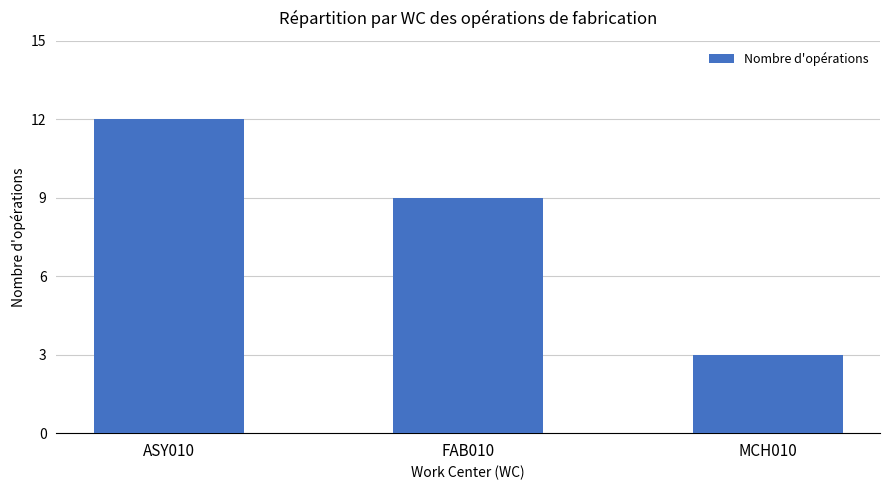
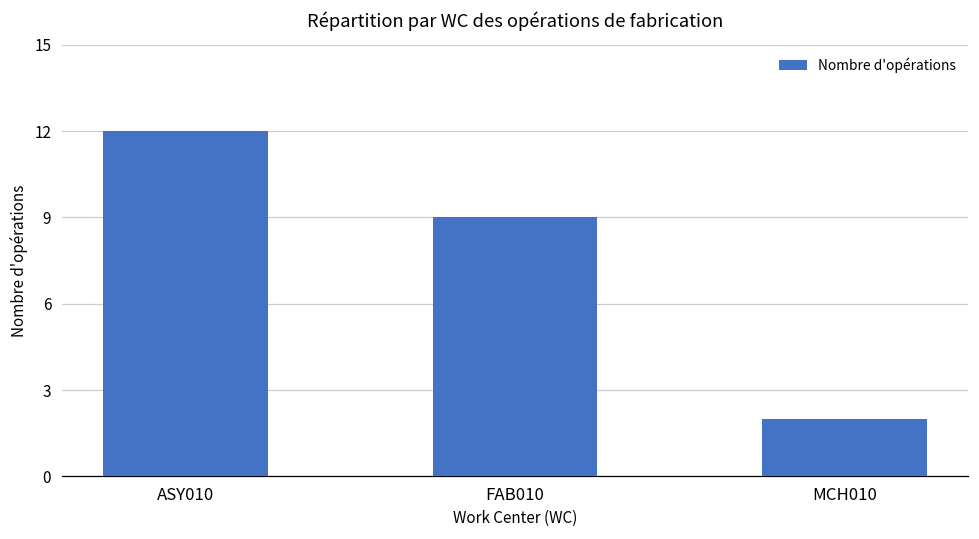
MCH010: 3 -> 2
